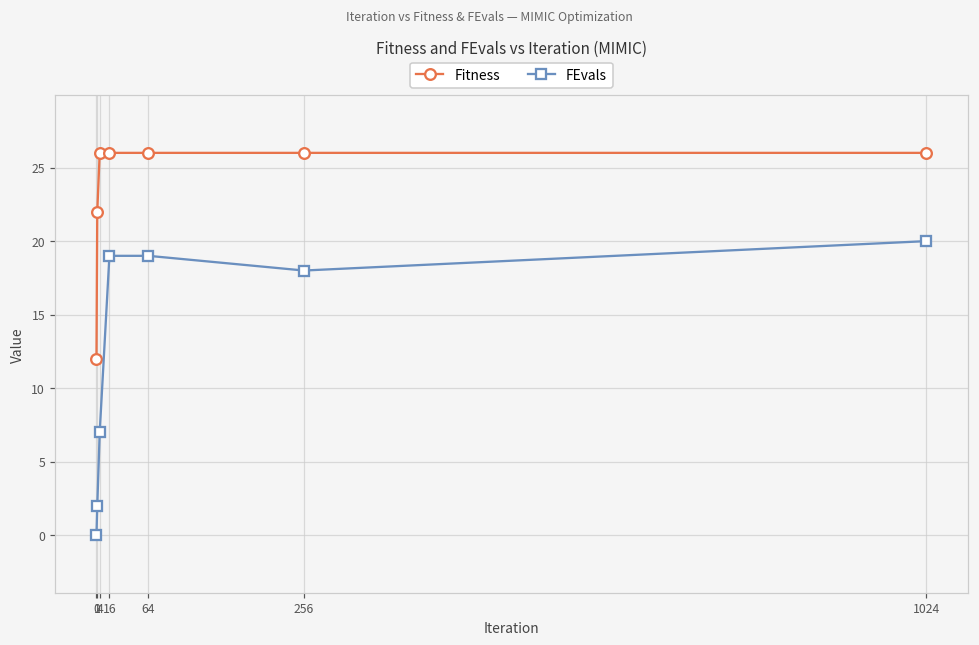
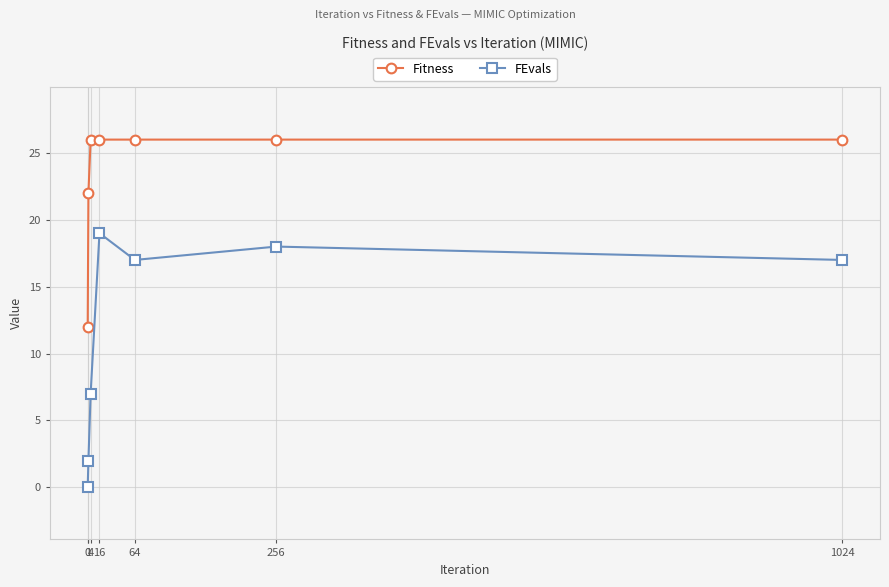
FEvals, 64: 19 -> 17
FEvals, 1024: 20 -> 17
